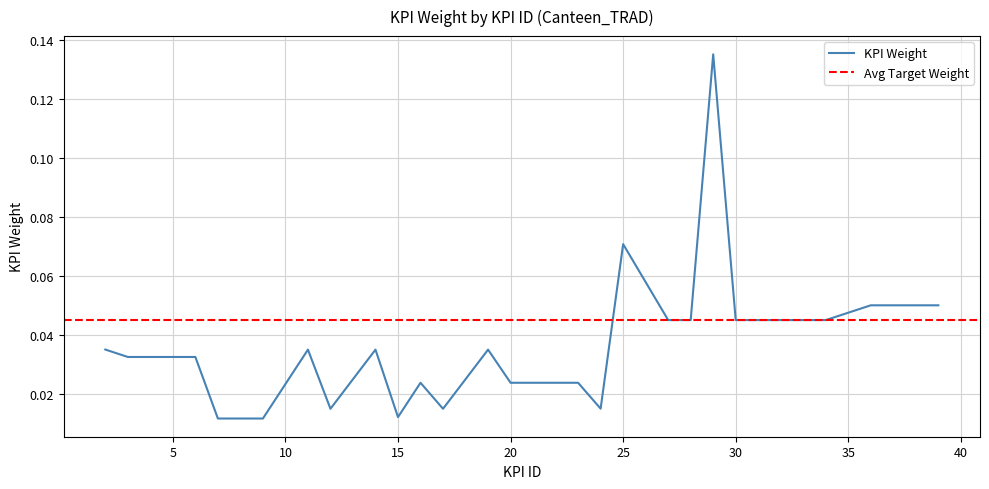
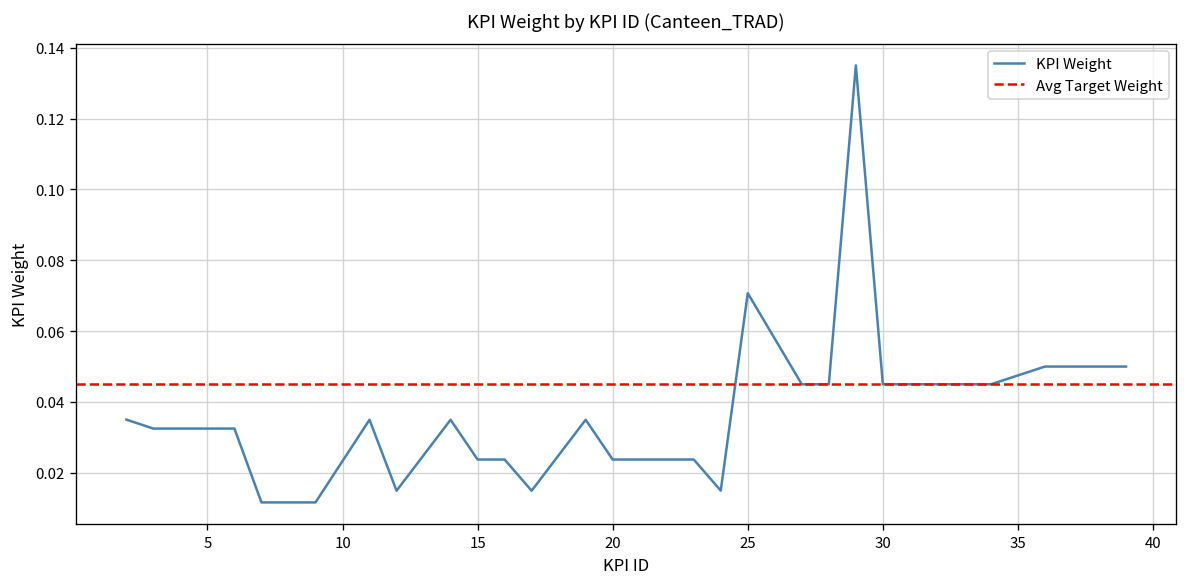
15: 0.012 -> 0.024
